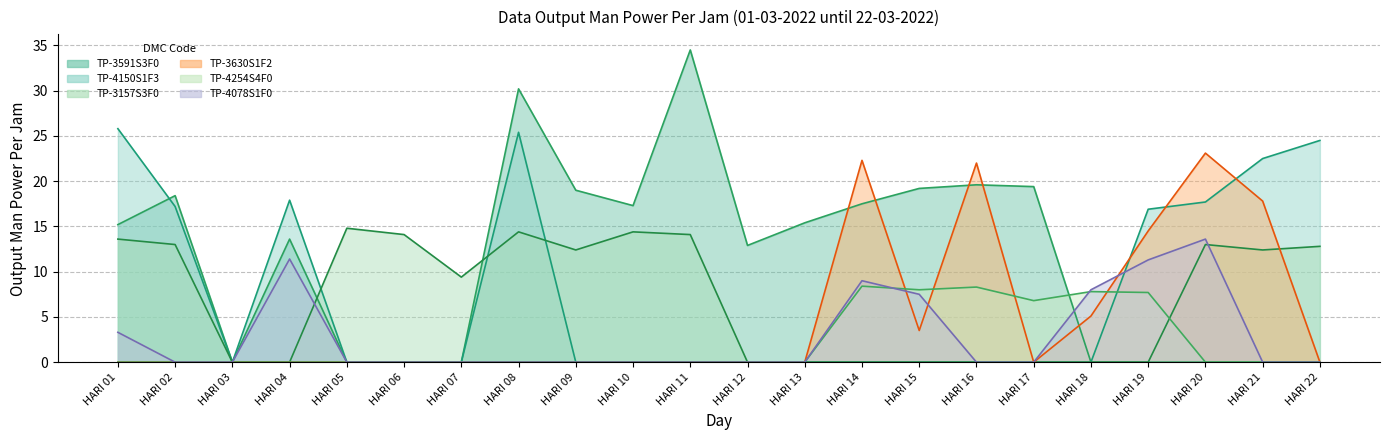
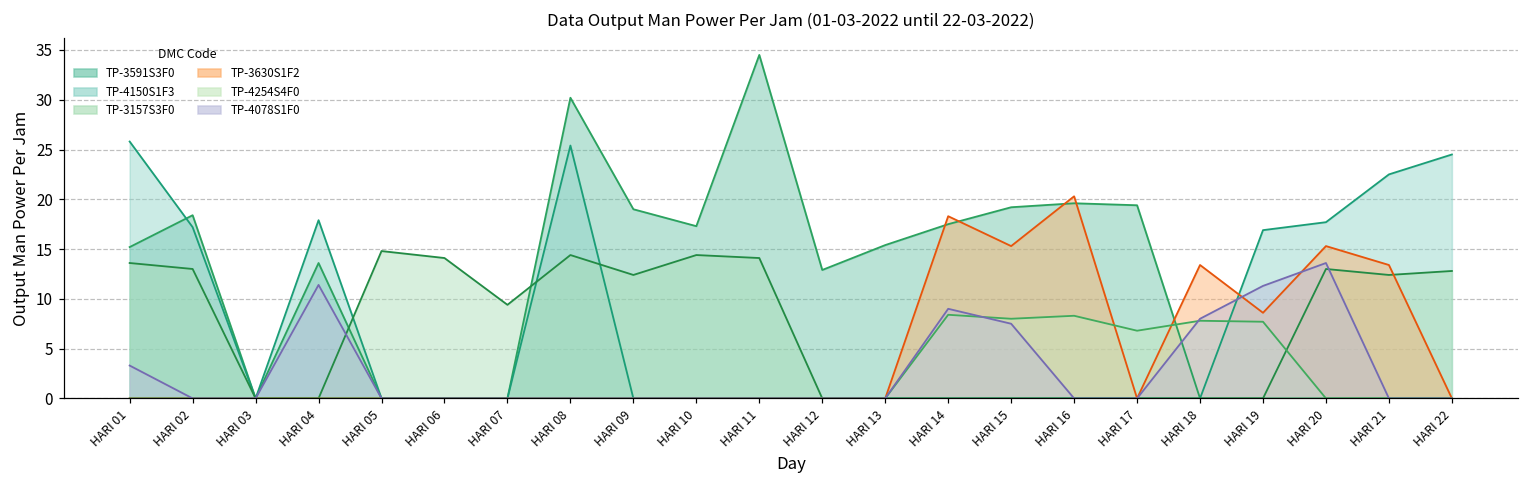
TP-3630S1F2, HARI 14: 22 -> 18
TP-3630S1F2, HARI 15: 4 -> 15
TP-3630S1F2, HARI 16: 22 -> 20
TP-3630S1F2, HARI 18: 5 -> 13
TP-3630S1F2, HARI 19: 15 -> 9
TP-3630S1F2, HARI 20: 23 -> 15
TP-3630S1F2, HARI 21: 18 -> 13
